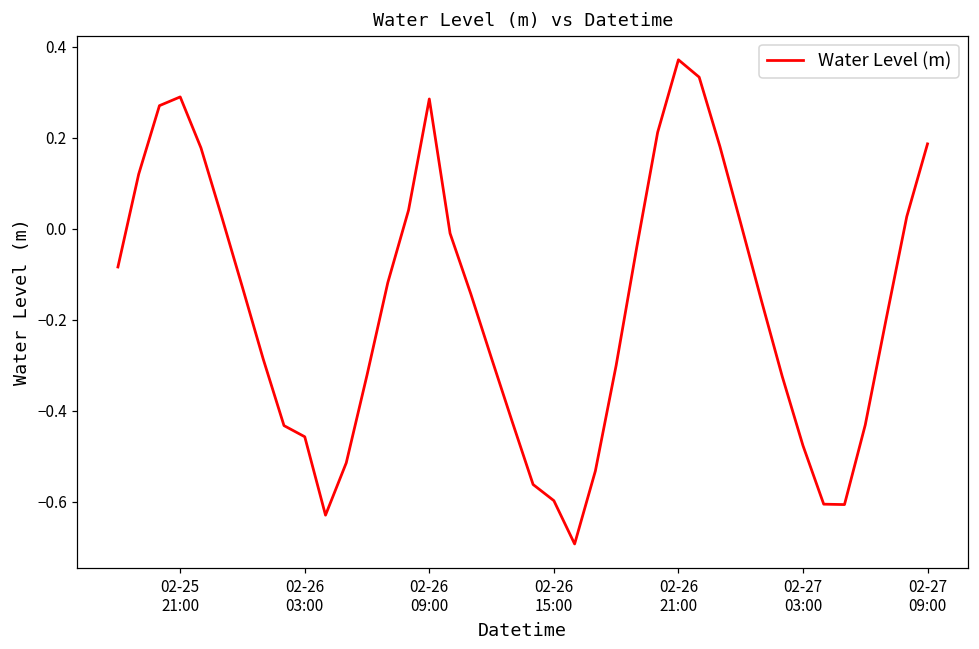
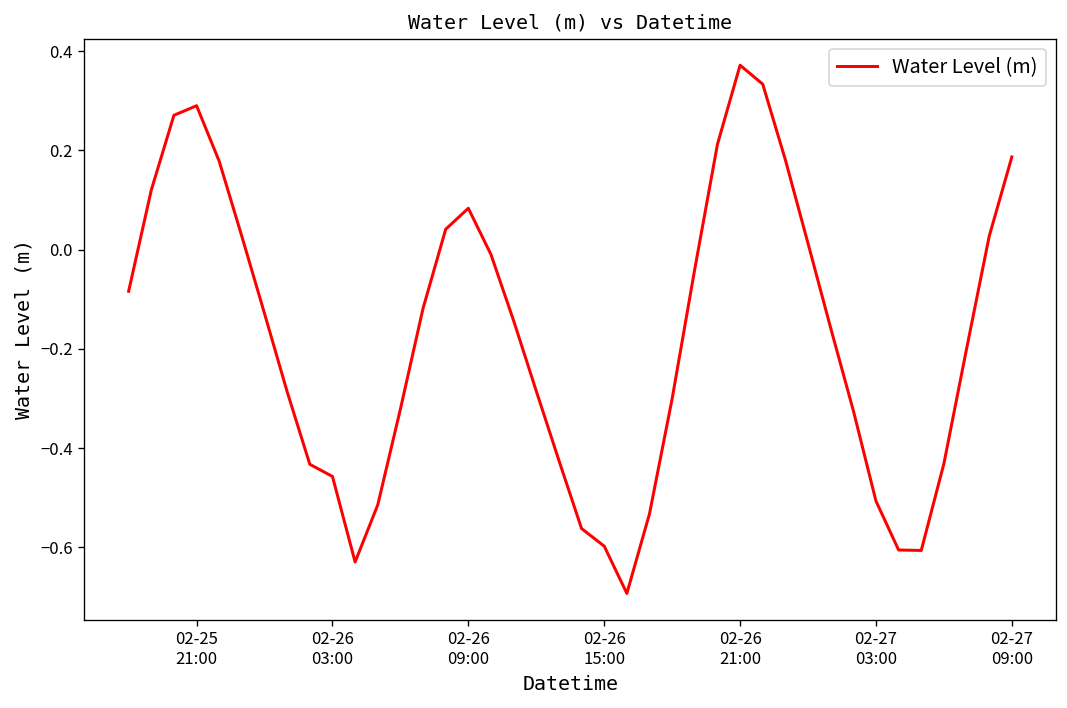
02-26 09:00: 0.29 -> 0.08
02-27 03:00: -0.48 -> -0.51
